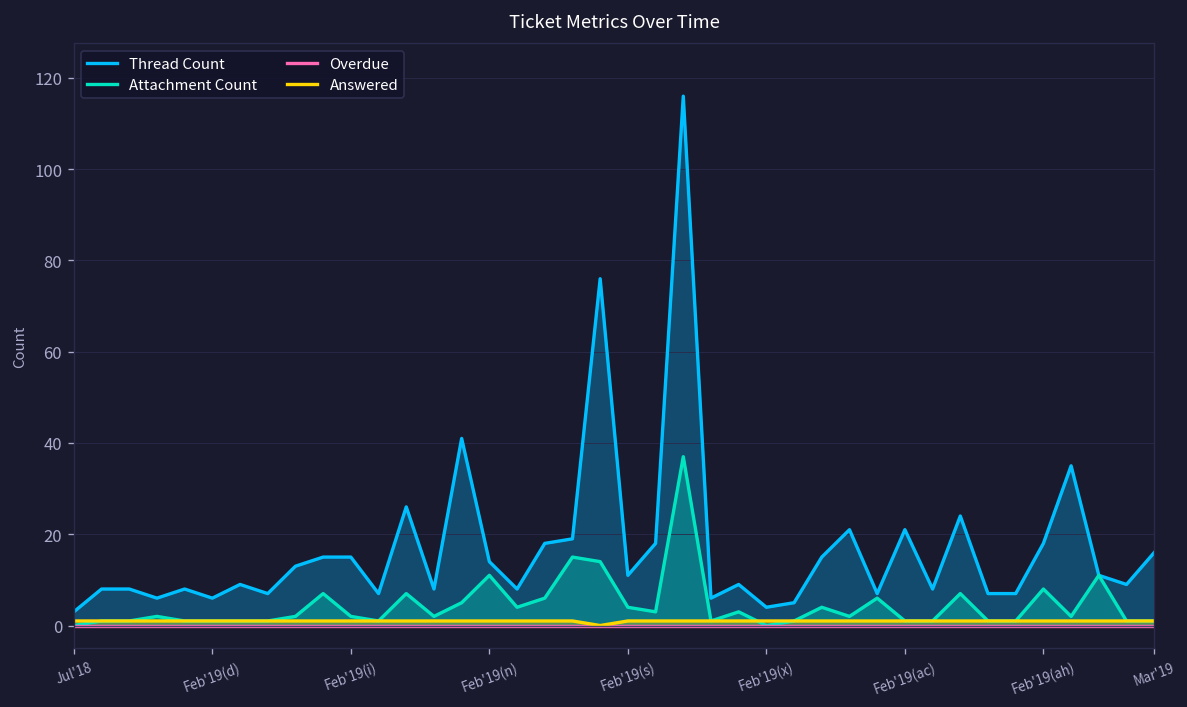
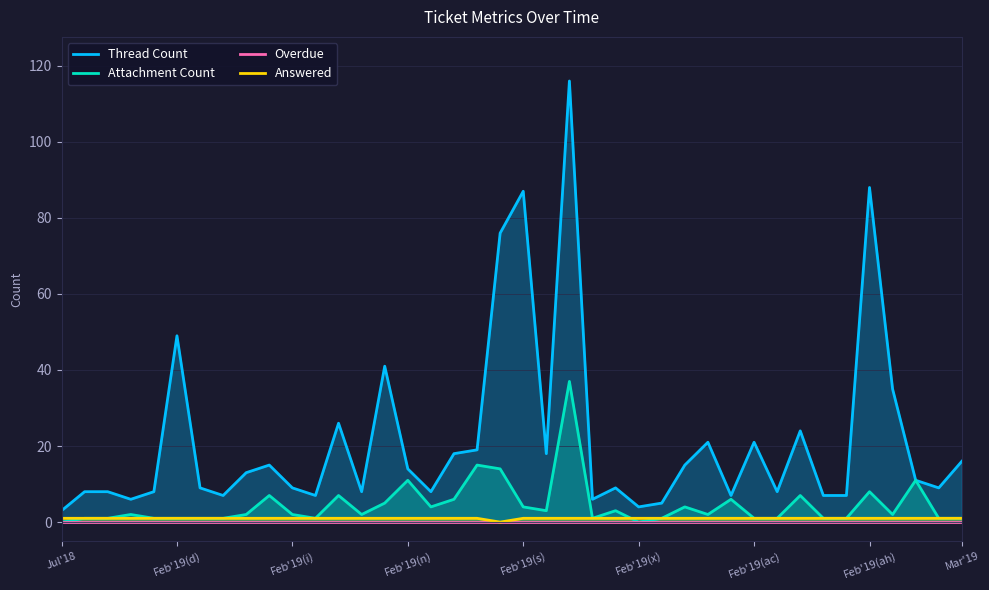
Thread Count, Feb'19(d): 6 -> 49
Thread Count, Feb'19(i): 15 -> 9
Thread Count, Feb'19(s): 11 -> 87
Thread Count, Feb'19(ah): 18 -> 88
